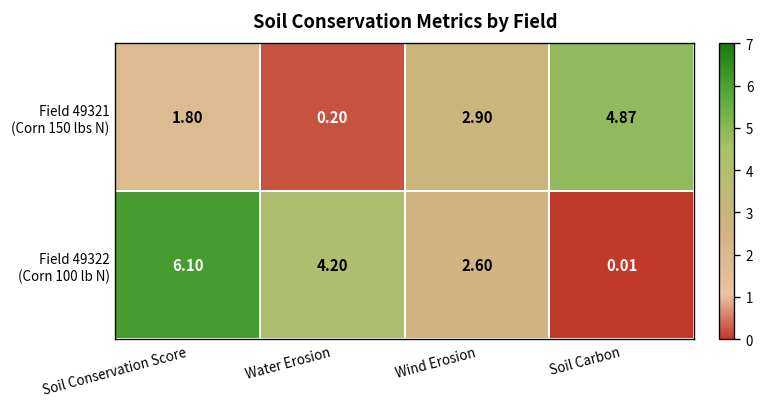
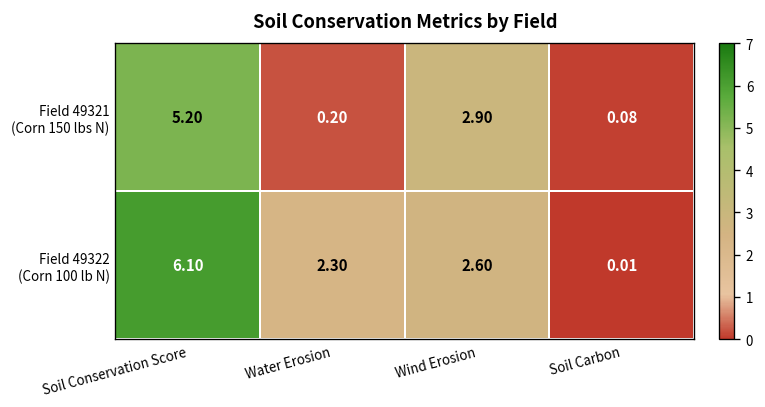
Field 49321 (Corn 150 lbs N), Soil Conservation Score: 1.80 -> 5.20
Field 49321 (Corn 150 lbs N), Soil Carbon: 4.87 -> 0.08
Field 49322 (Corn 100 lb N), Water Erosion: 4.20 -> 2.30
